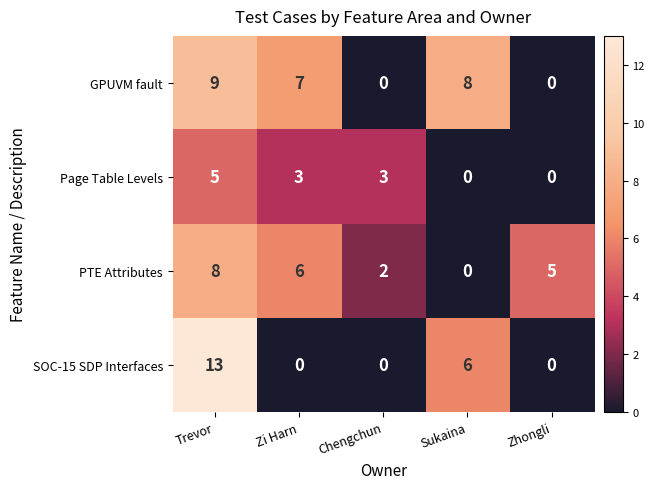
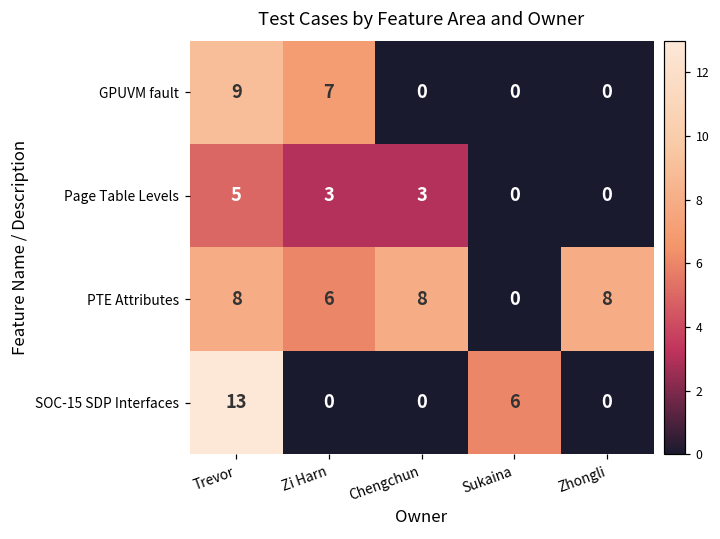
GPUVM fault, Sukaina: 8 -> 0
PTE Attributes, Chengchun: 2 -> 8
PTE Attributes, Zhongli: 5 -> 8
